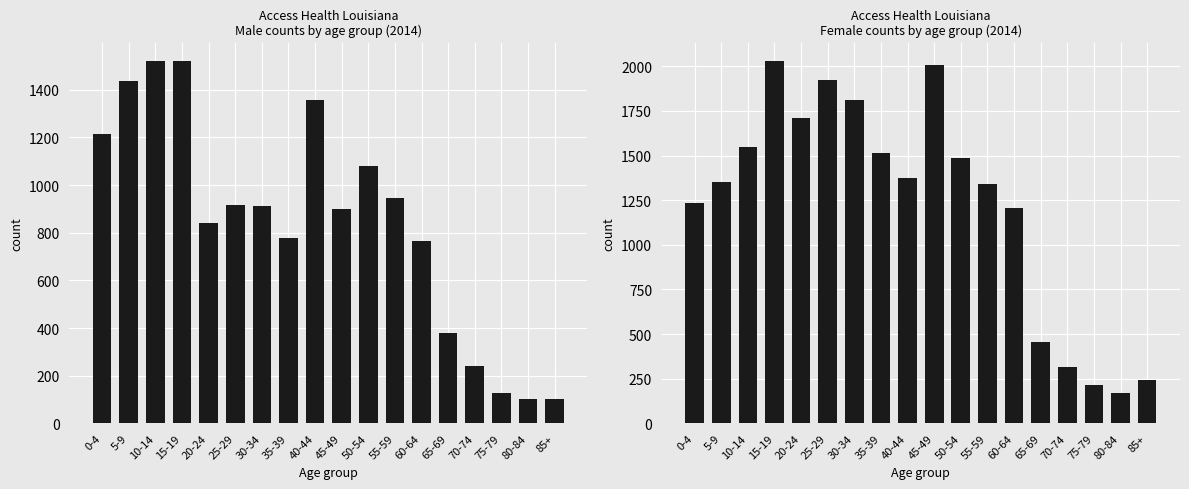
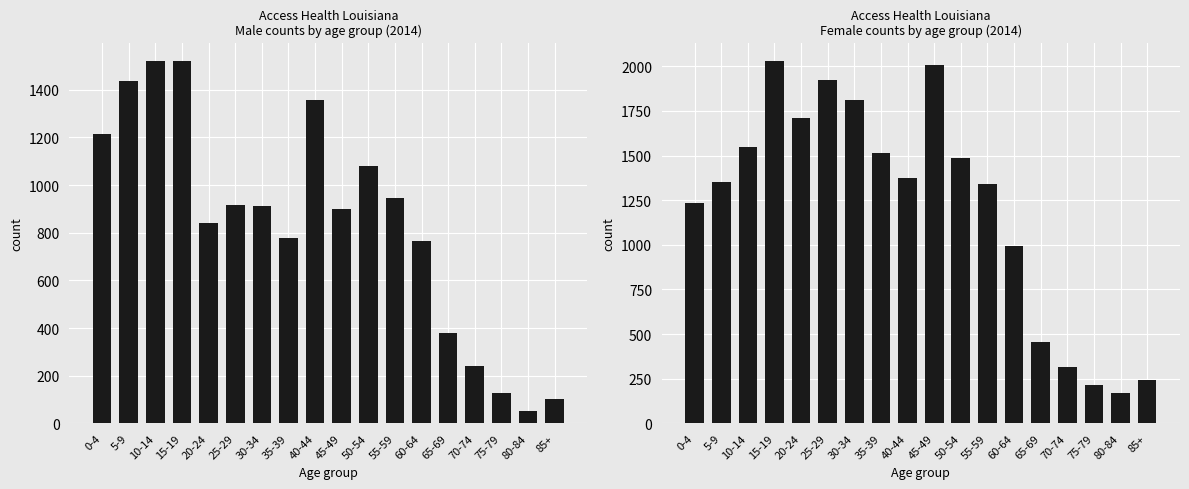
Access Health Louisiana Male counts by age group (2014), 80-84: 100 -> 50
Access Health Louisiana Female counts by age group (2014), 60-64: 1200 -> 1000
